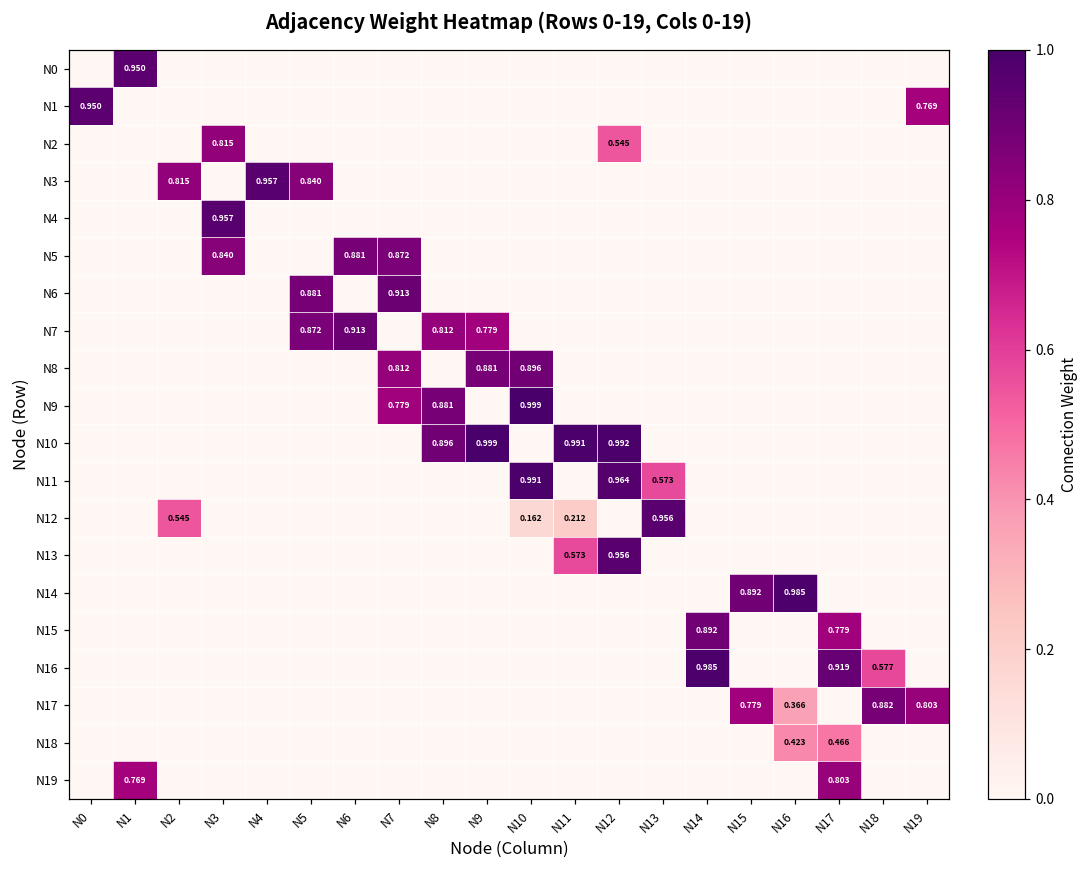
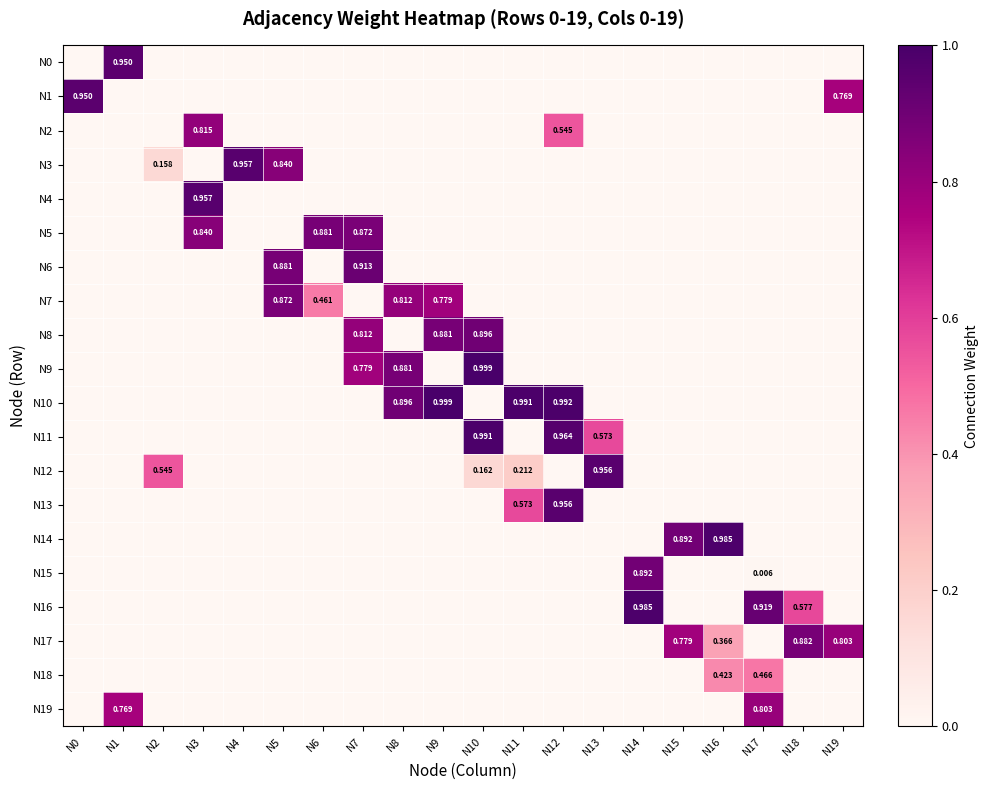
N3, N2: 0.815 -> 0.158
N7, N6: 0.913 -> 0.461
N15, N17: 0.779 -> 0.006
